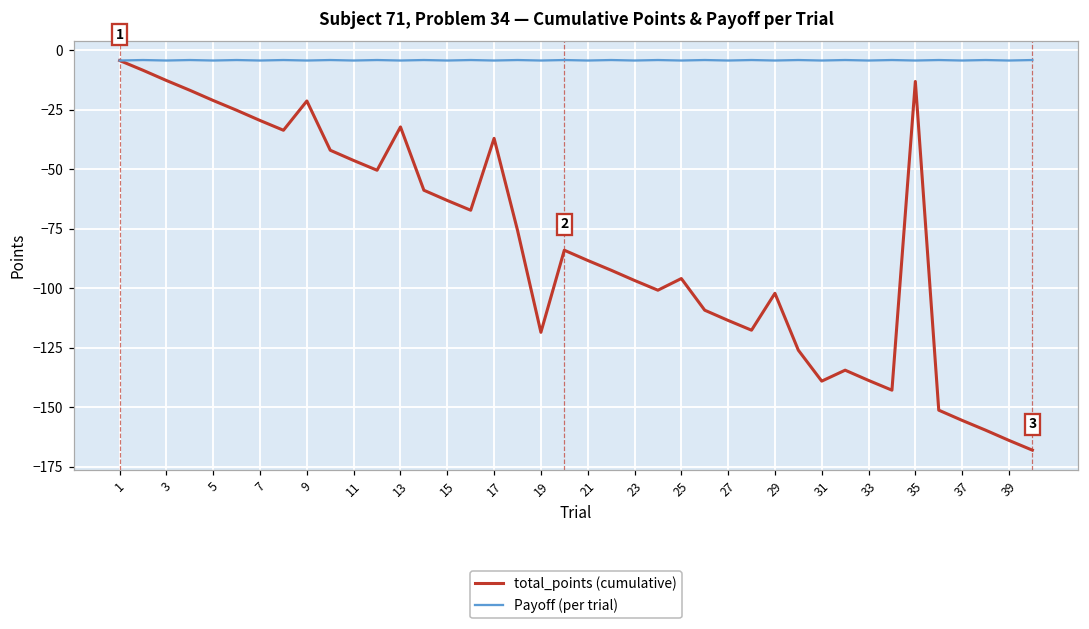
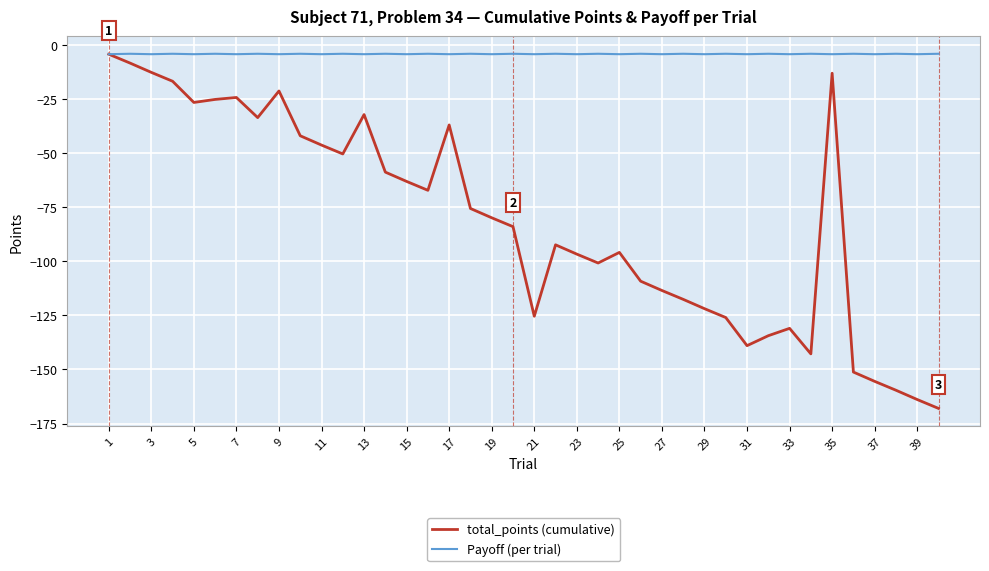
total_points (cumulative), 5: -21 -> -27
total_points (cumulative), 7: -30 -> -24
total_points (cumulative), 19: -119 -> -80
total_points (cumulative), 21: -88 -> -125
total_points (cumulative), 29: -102 -> -122
total_points (cumulative), 33: -139 -> -131
